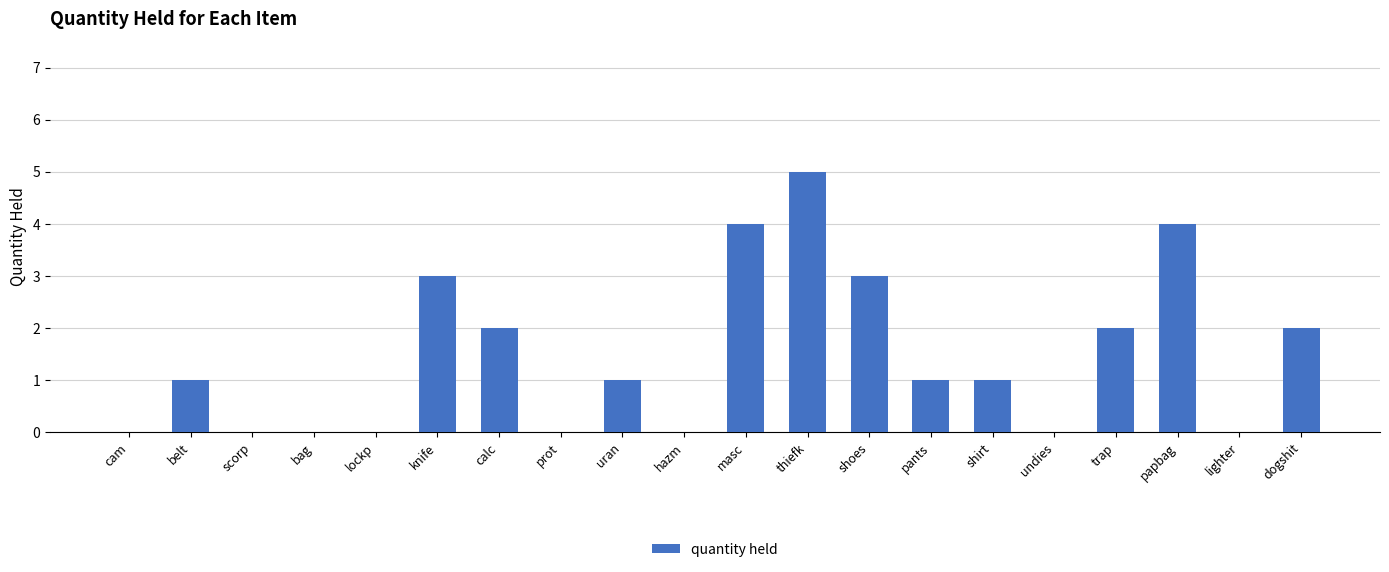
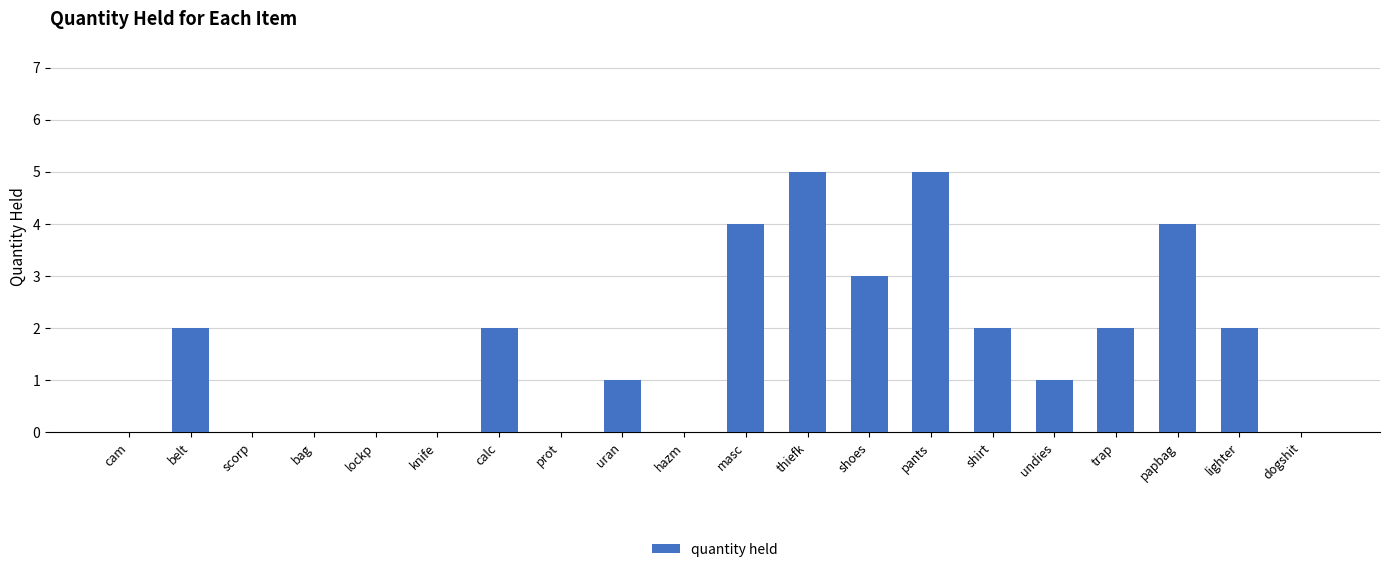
belt: 1 -> 2
knife: 3 -> 0
pants: 1 -> 5
shirt: 1 -> 2
undies: 0 -> 1
lighter: 0 -> 2
dogshit: 2 -> 0
